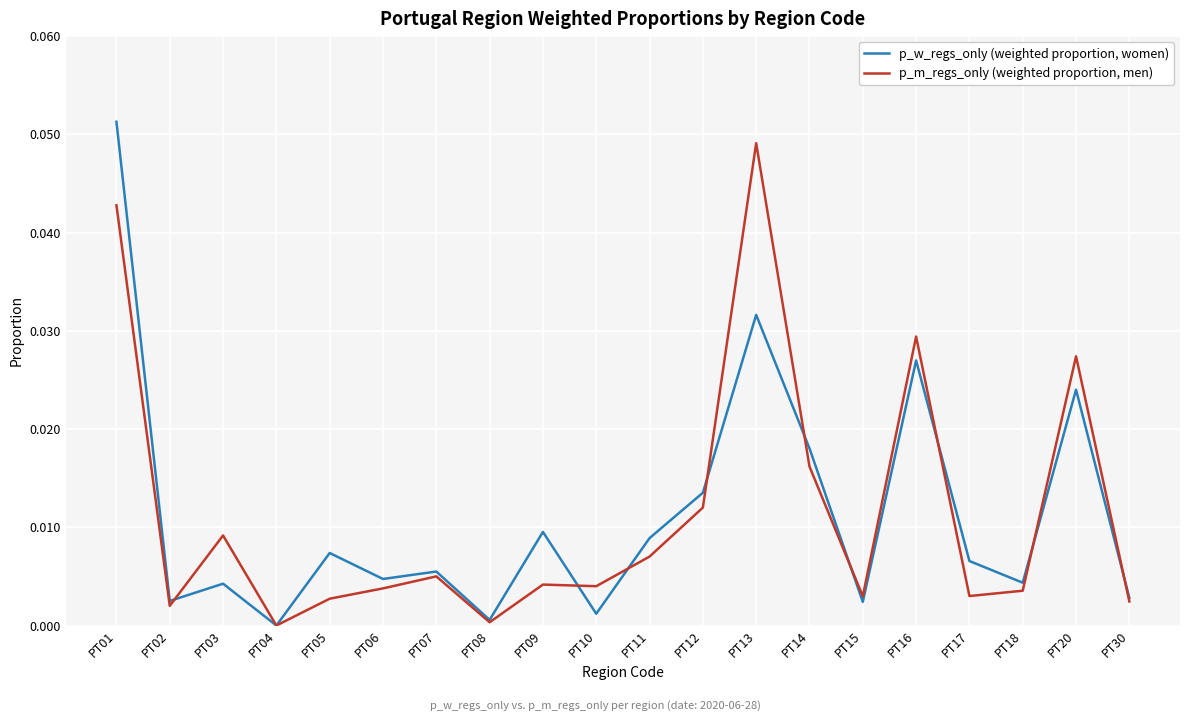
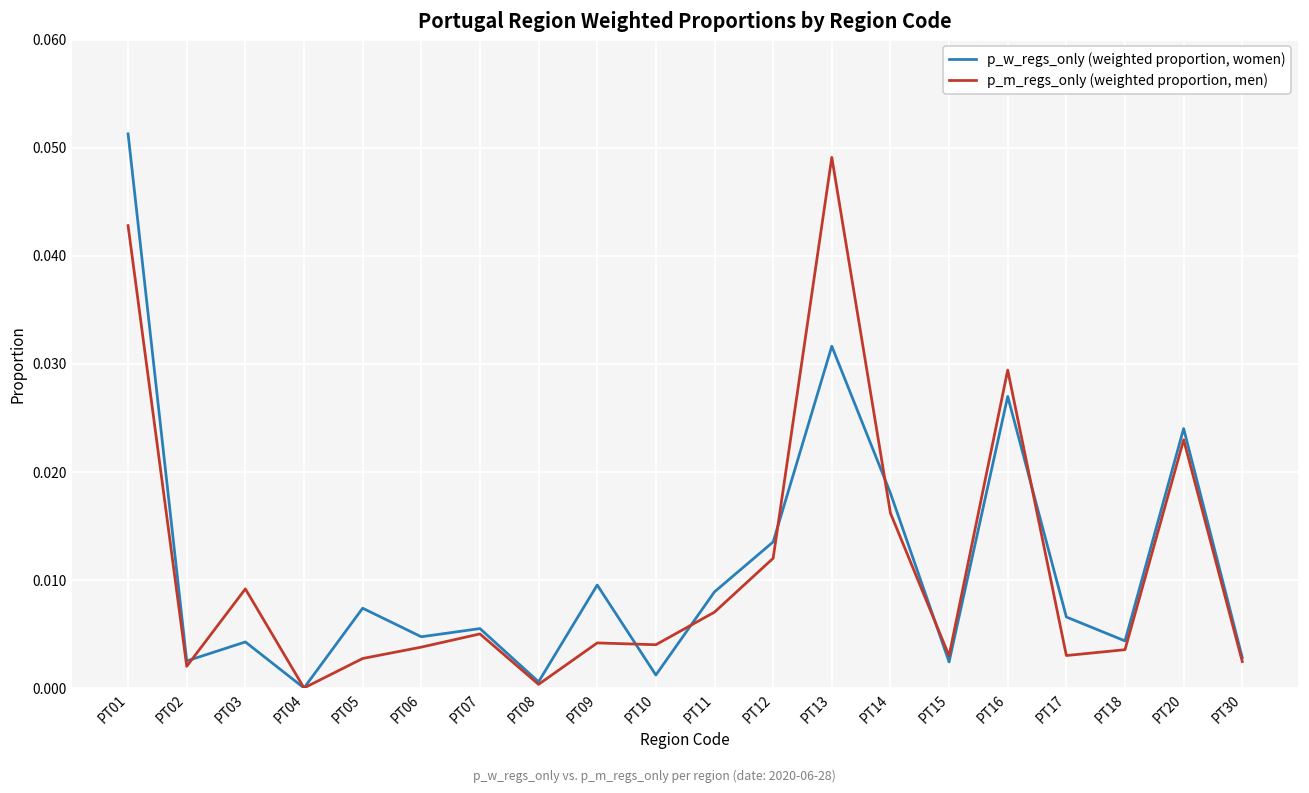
p_m_regs_only (weighted proportion, men), PT20: 0.027 -> 0.023
